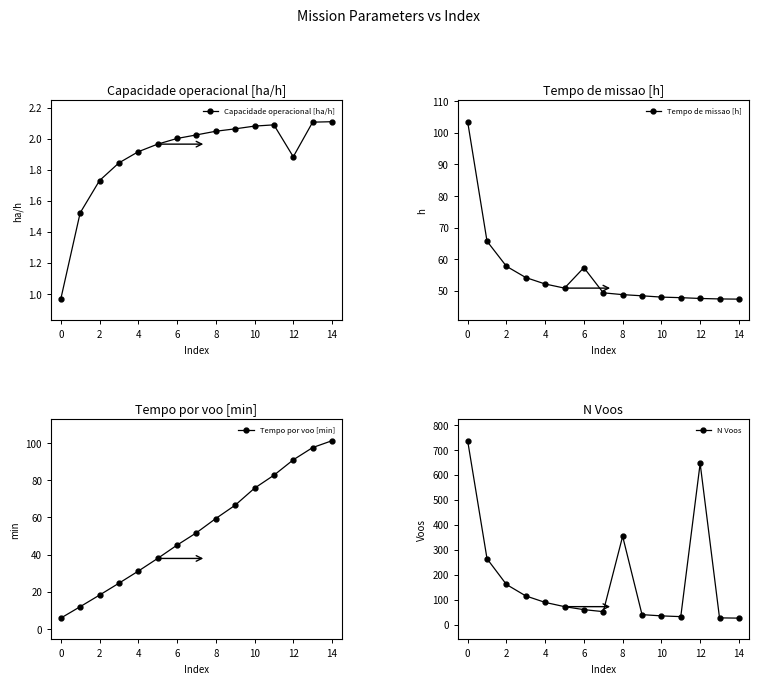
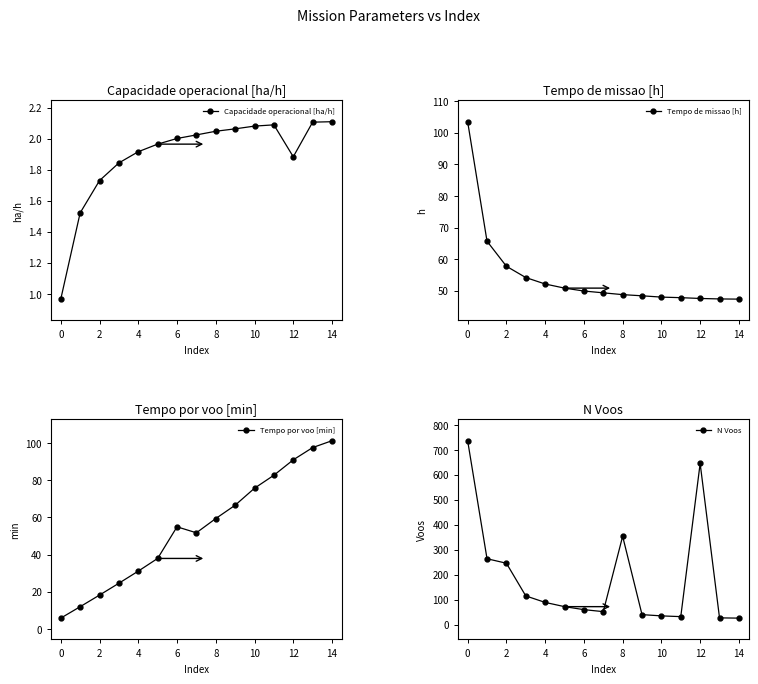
Tempo de missao [h], 6: 57 -> 50
Tempo por voo [min], 6: 45 -> 55
N Voos, 2: 160 -> 250
